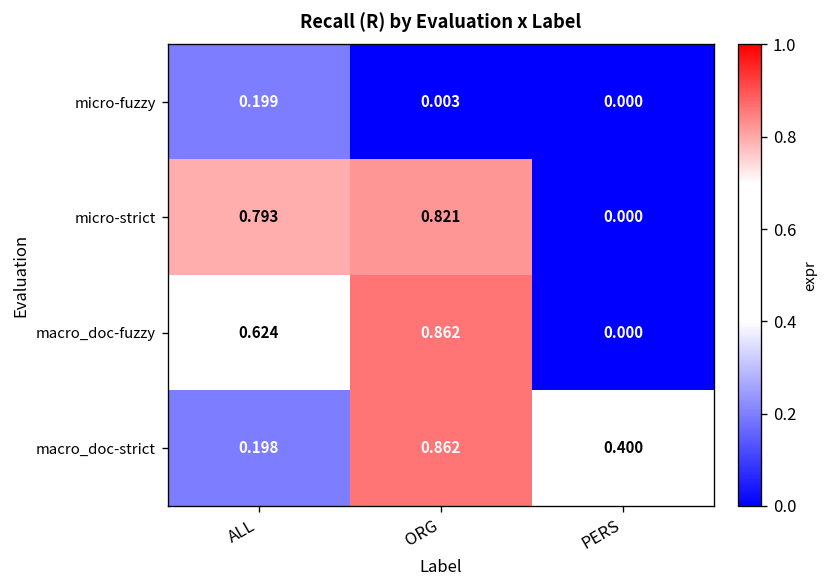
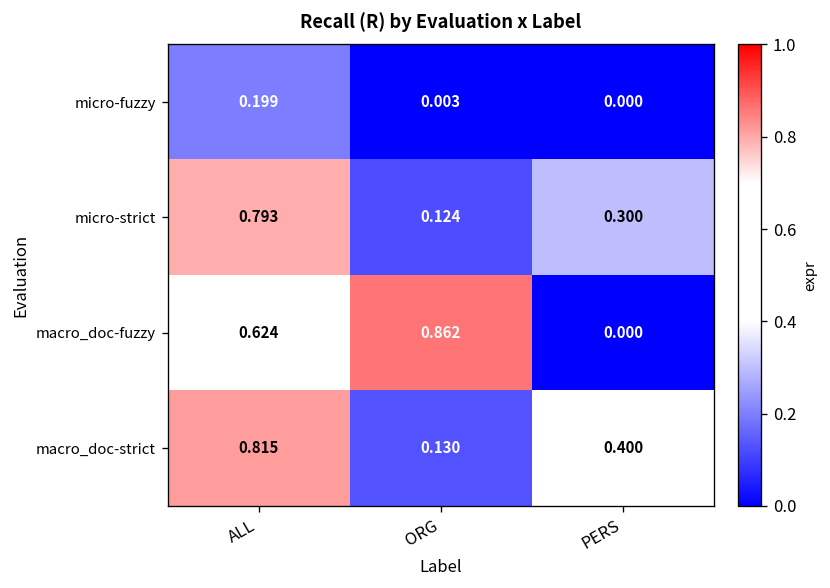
micro-strict, ORG: 0.821 -> 0.124
micro-strict, PERS: 0.000 -> 0.300
macro_doc-strict, ALL: 0.198 -> 0.815
macro_doc-strict, ORG: 0.862 -> 0.130
